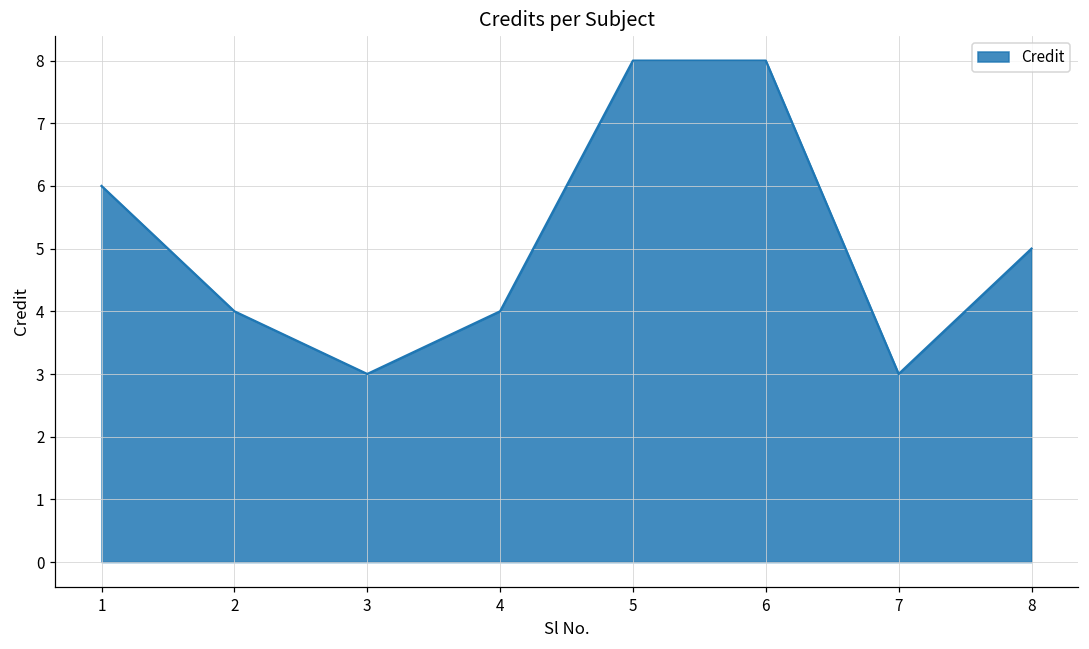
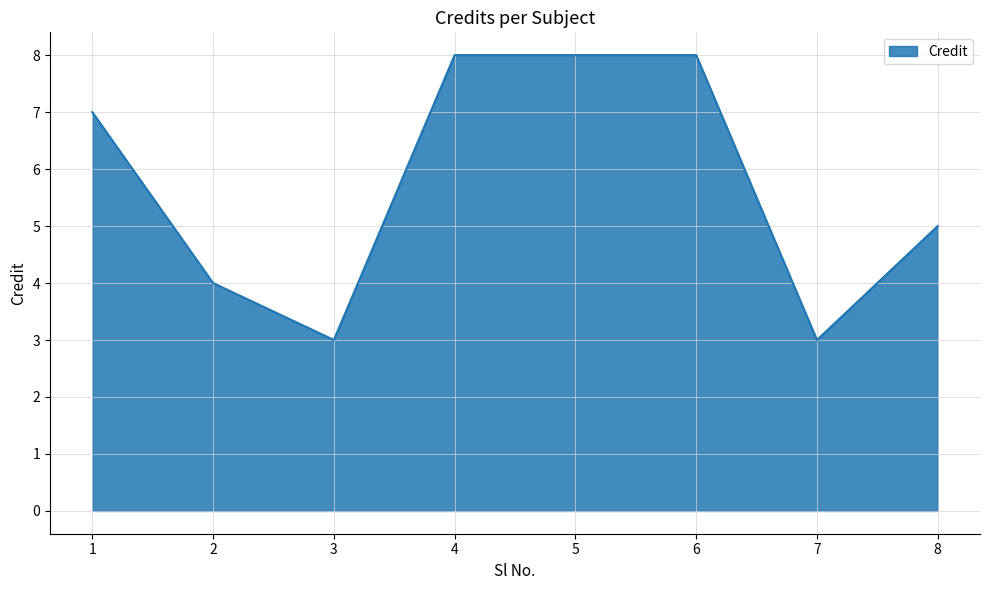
1: 6 -> 7
4: 4 -> 8
